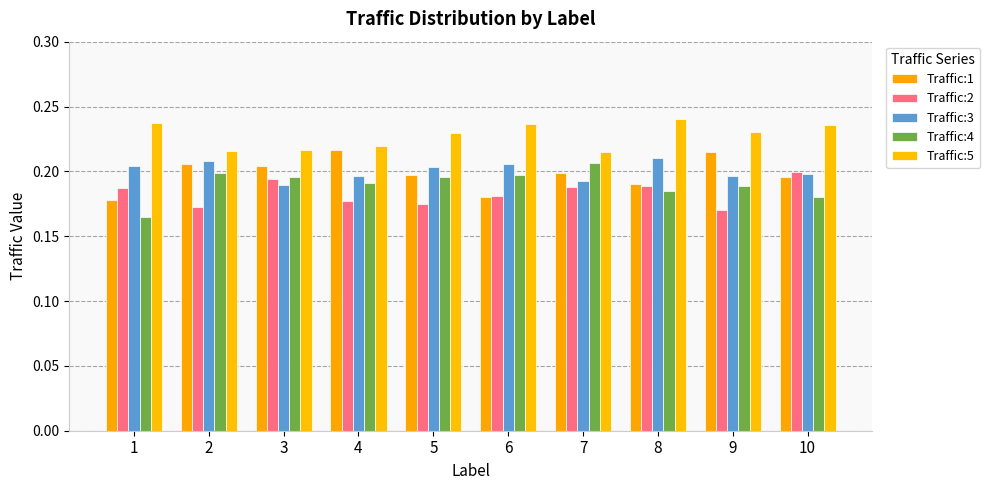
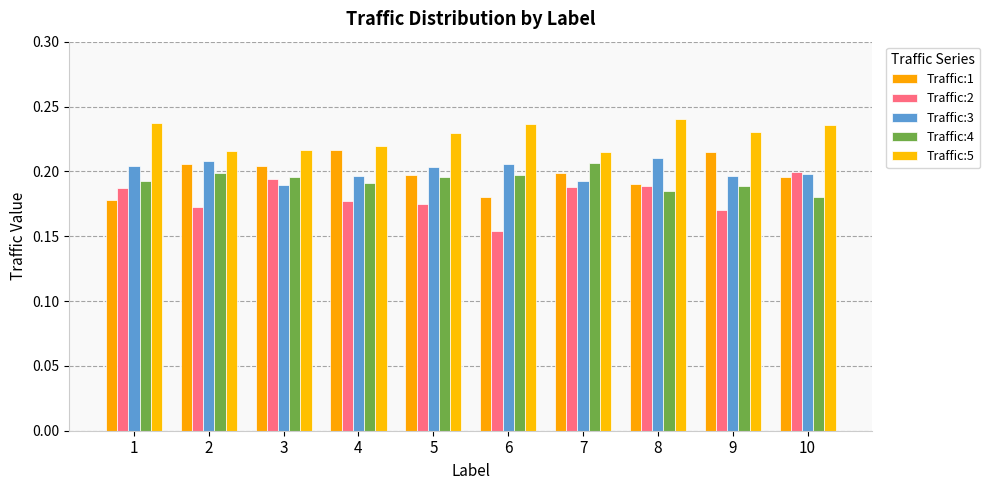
Traffic:4, 1: 0.165 -> 0.193
Traffic:2, 6: 0.181 -> 0.154
